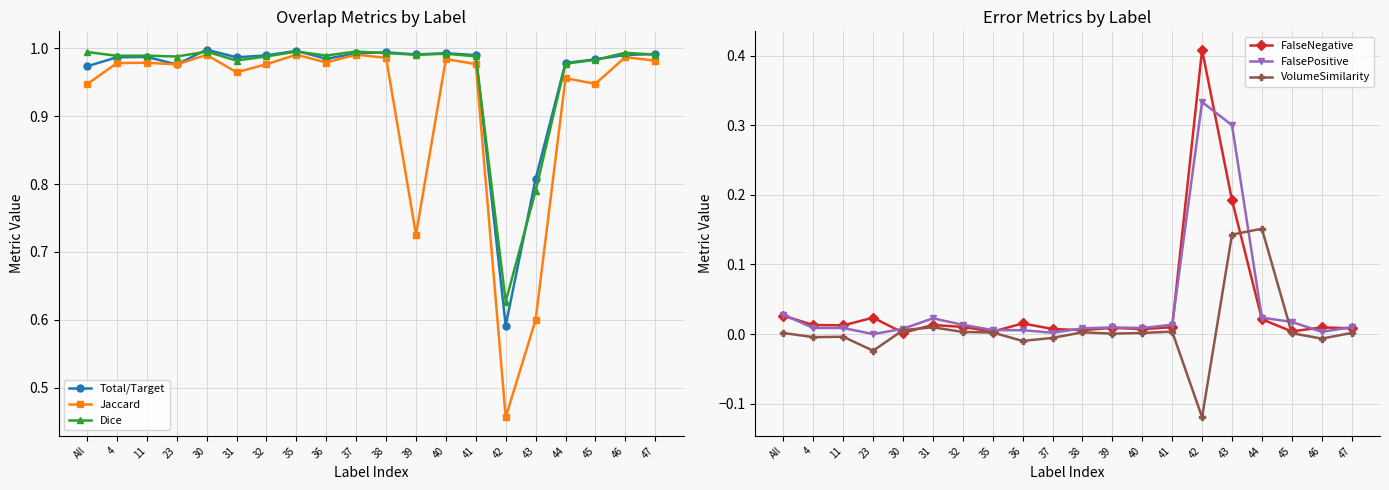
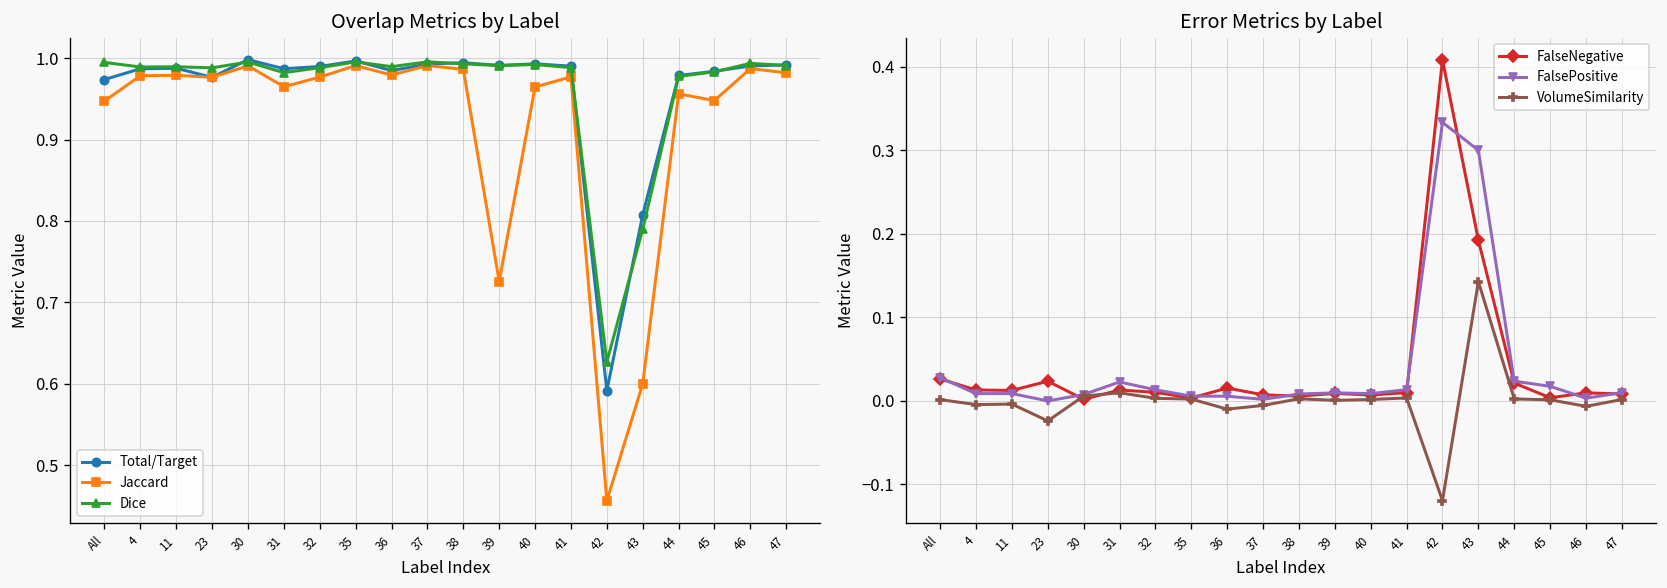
Overlap Metrics by Label, Jaccard, 40: 0.98 -> 0.96
Error Metrics by Label, VolumeSimilarity, 44: 0.15 -> 0.00
